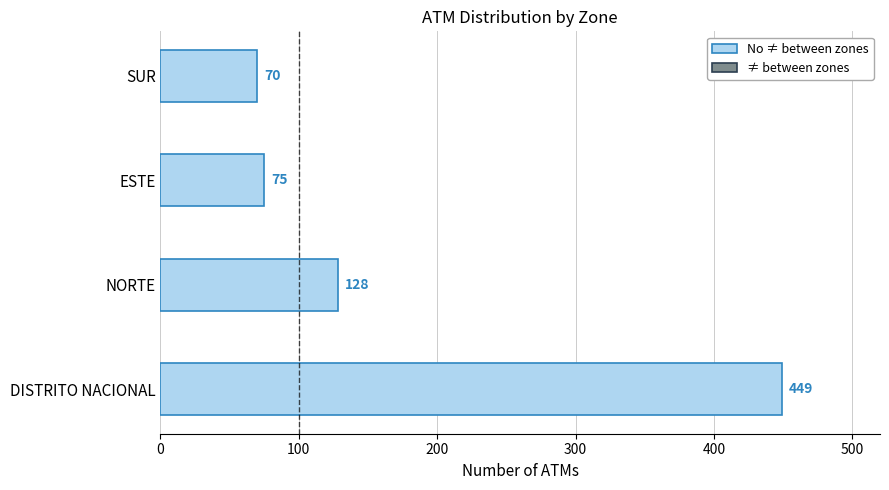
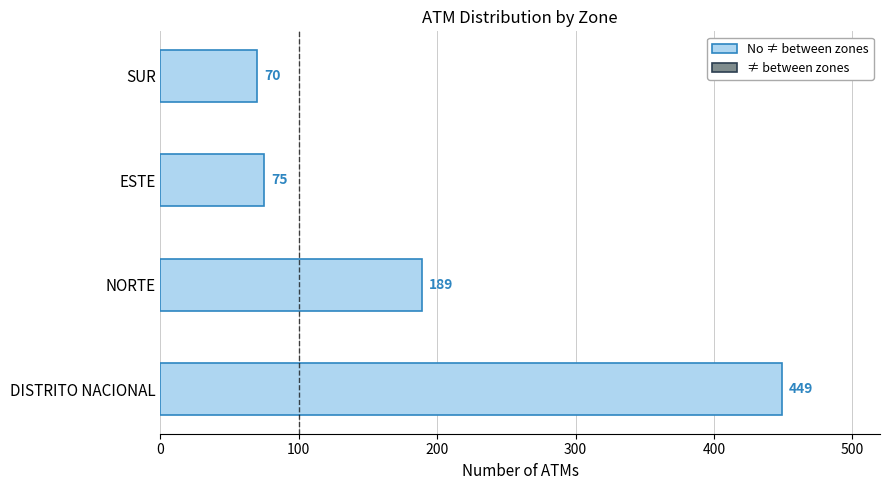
NORTE: 128 -> 189
